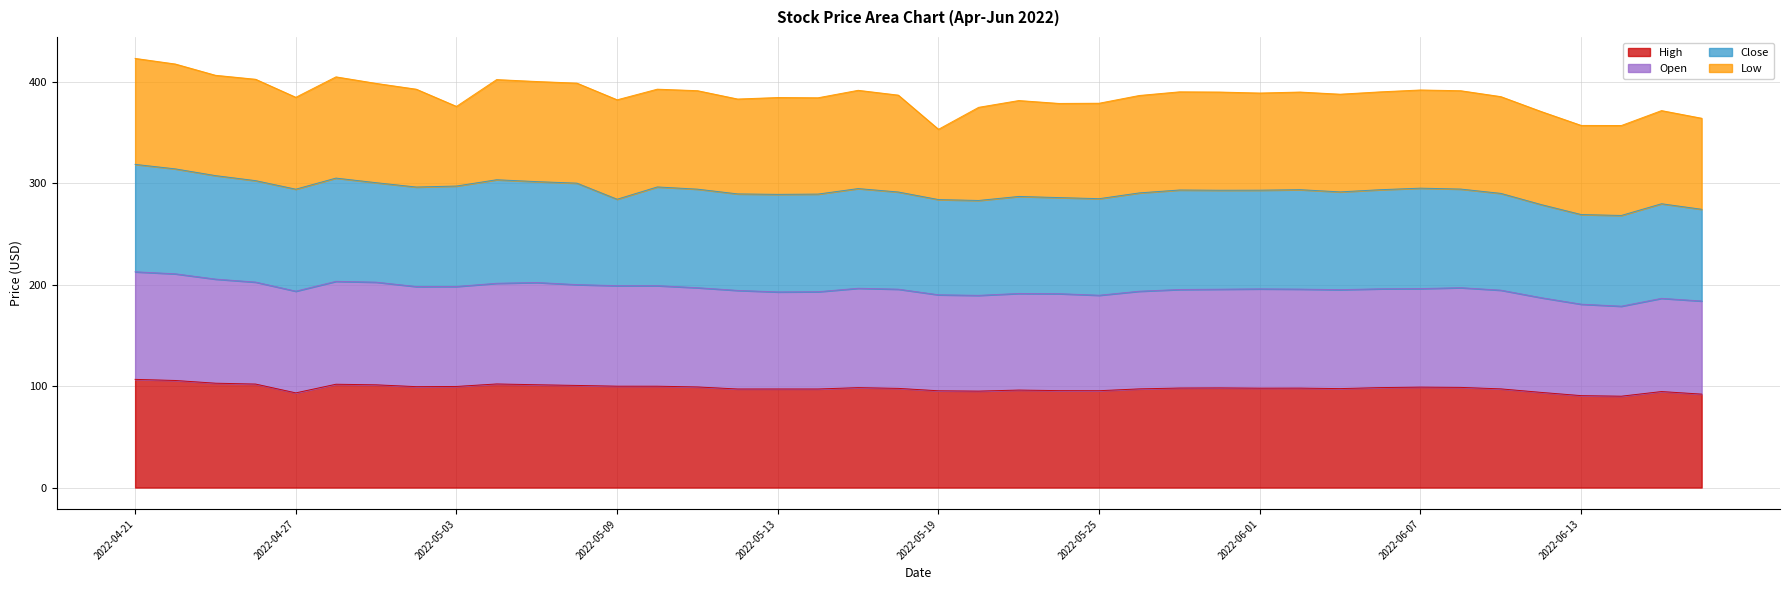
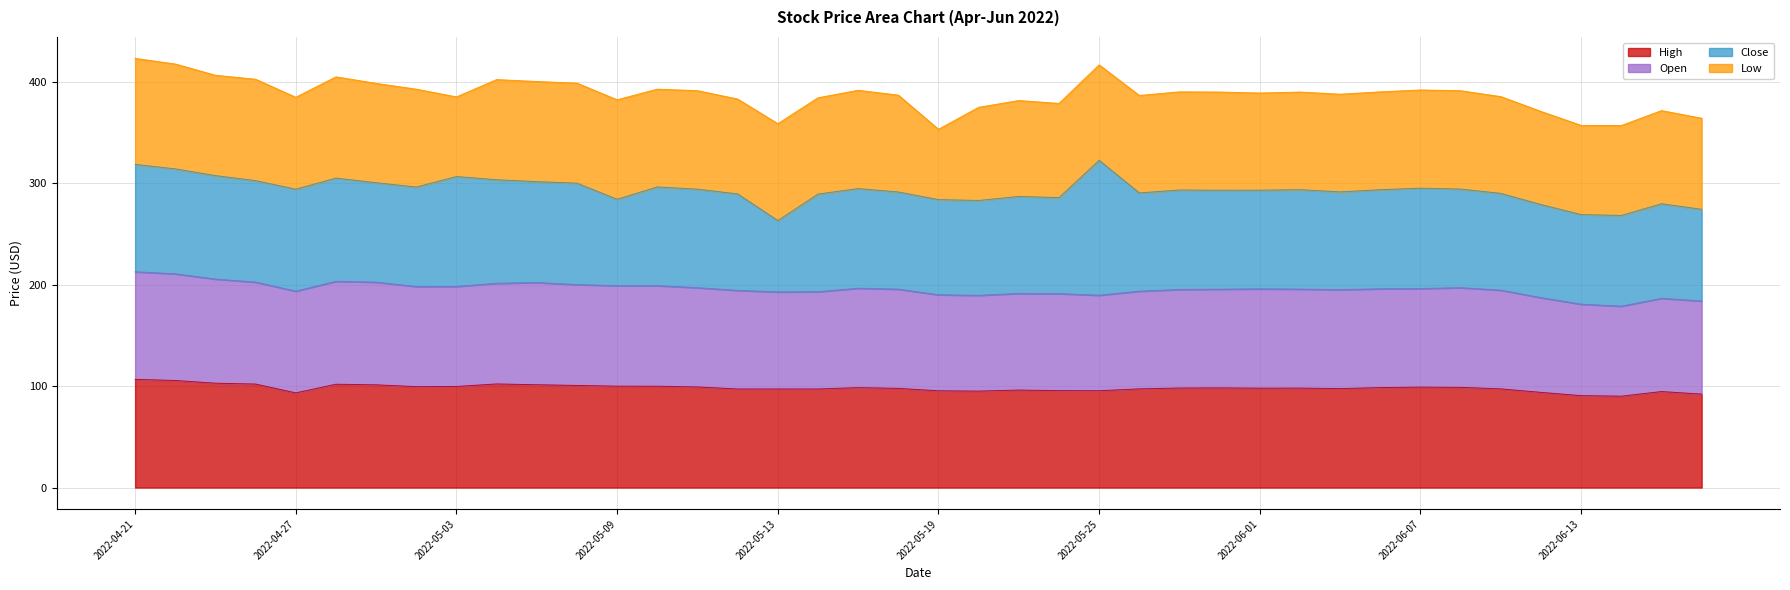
Close, 2022-05-03: 99 -> 108
Close, 2022-05-13: 96 -> 70
Close, 2022-05-25: 95 -> 133
